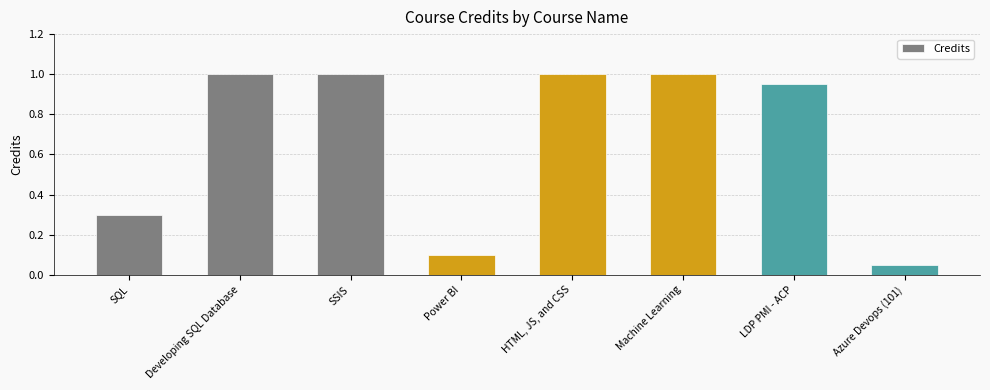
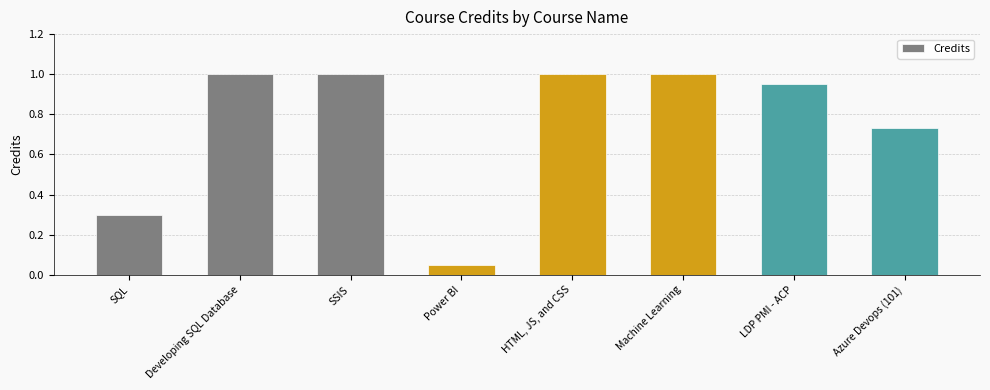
Power BI: 0.10 -> 0.05
Azure Devops (101): 0.05 -> 0.73
